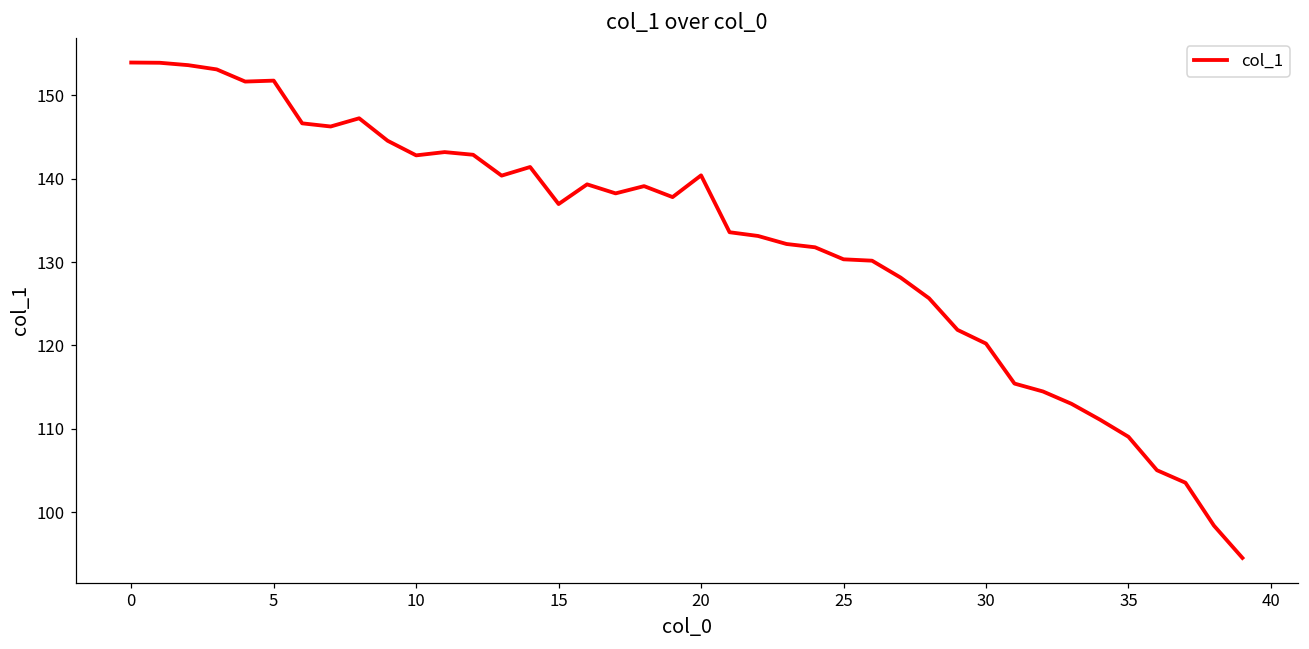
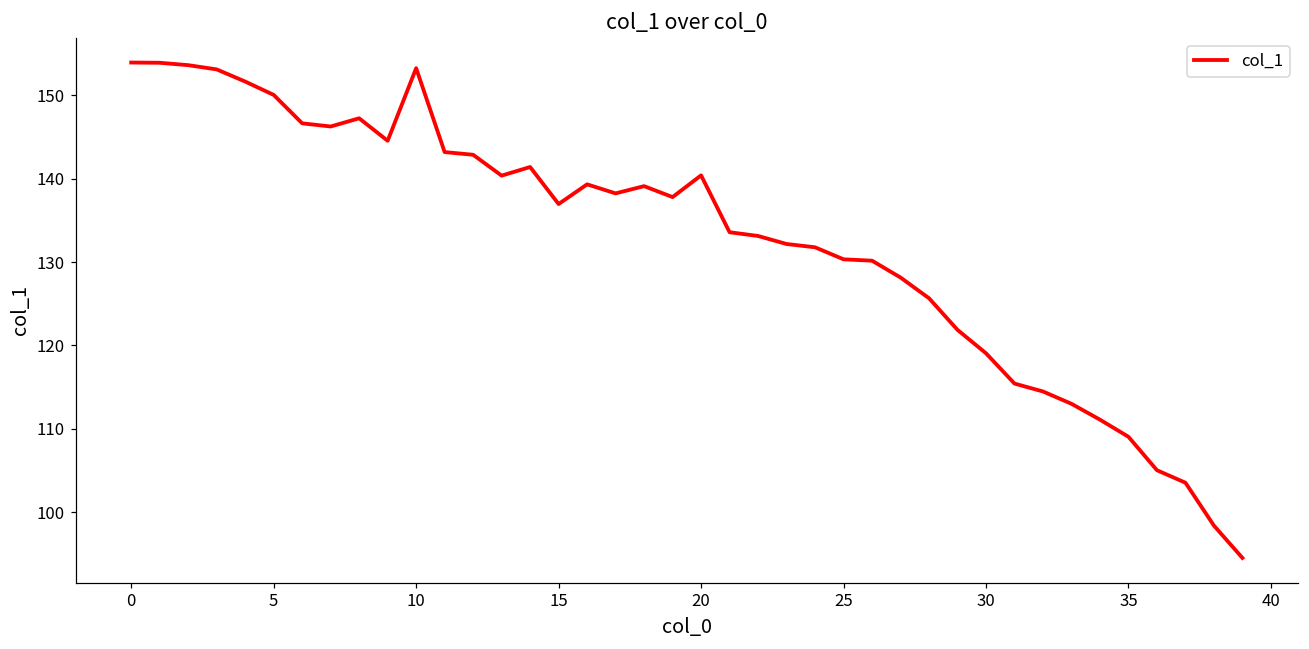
5: 152 -> 150
10: 143 -> 153
30: 120 -> 119
